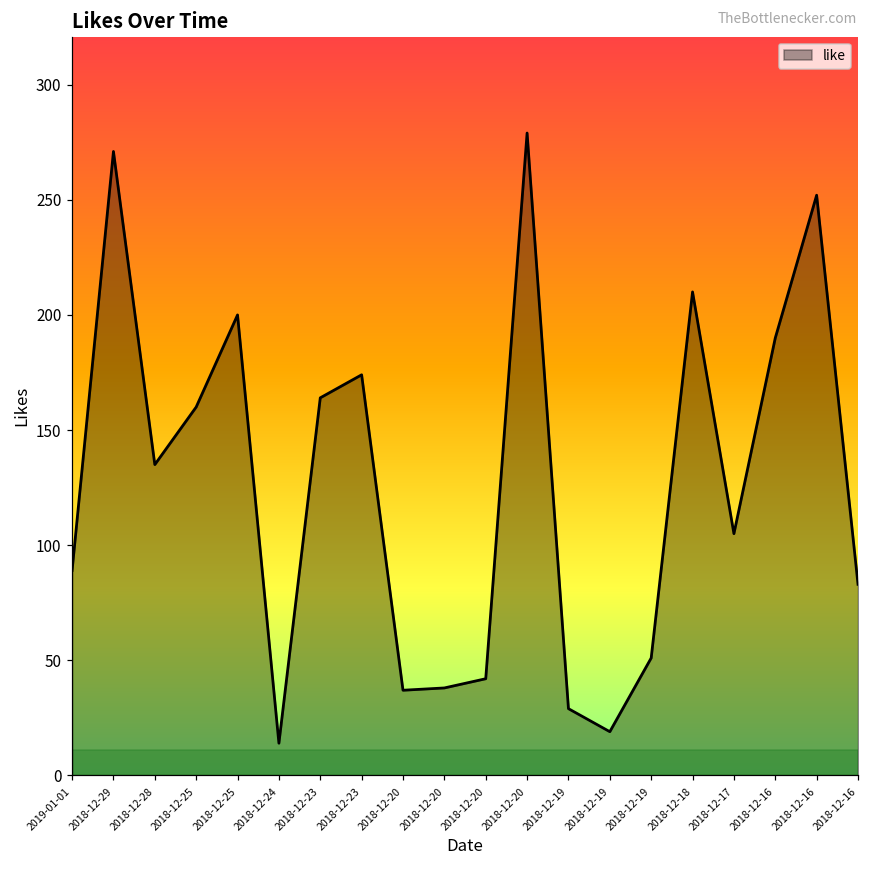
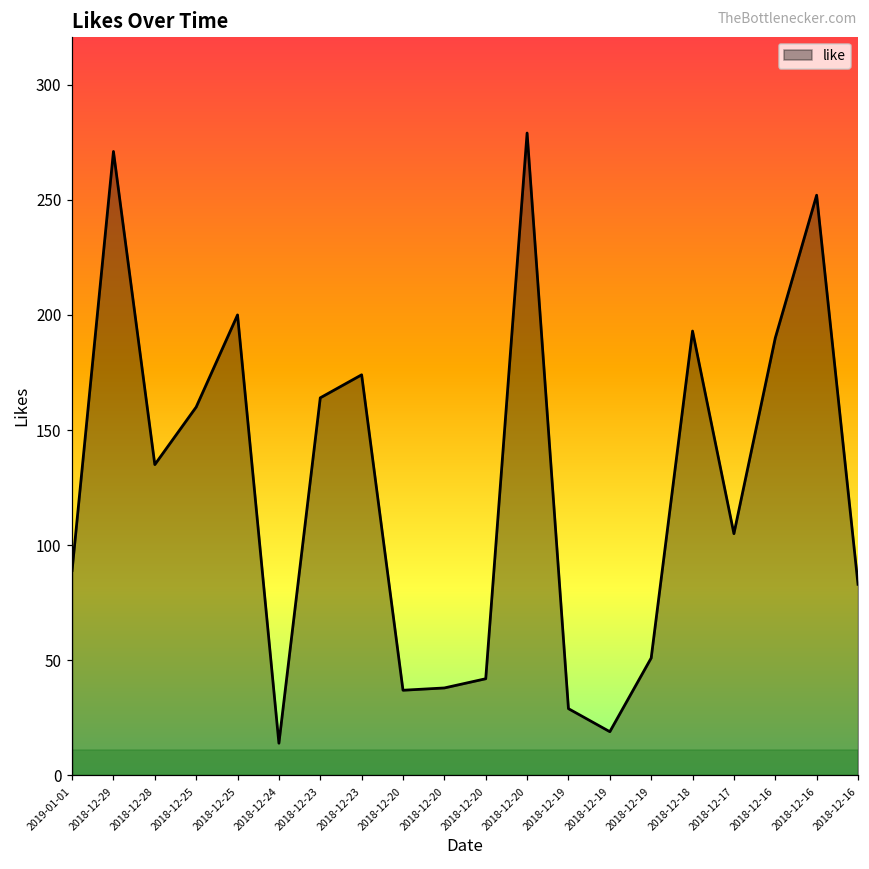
2018-12-18: 210 -> 193
